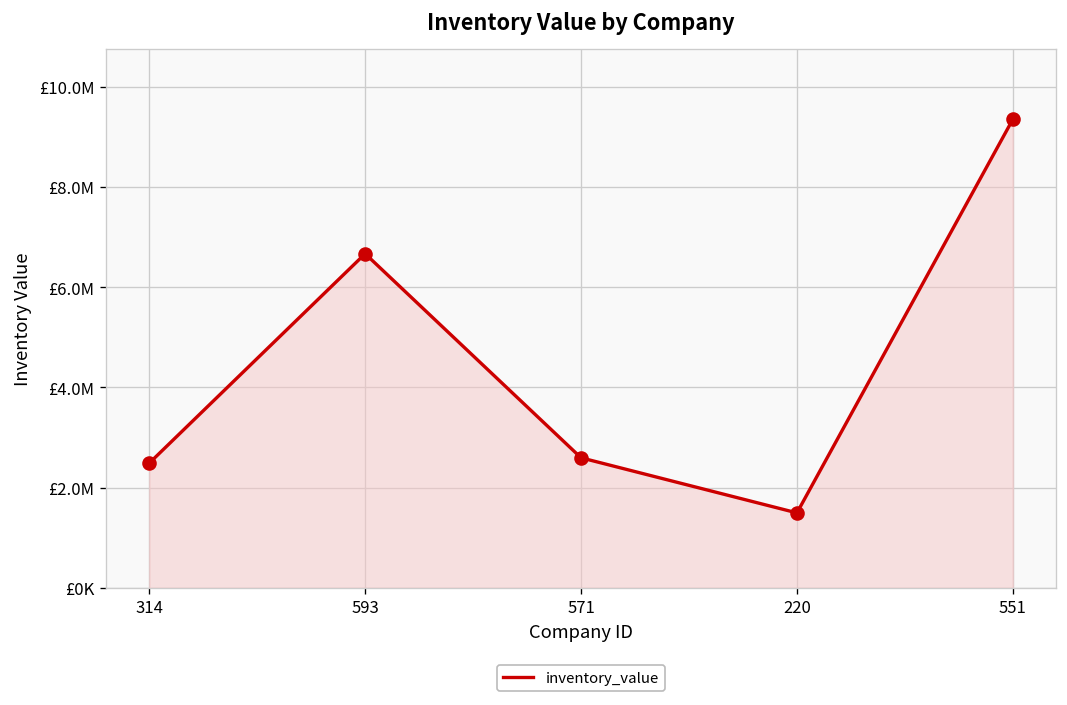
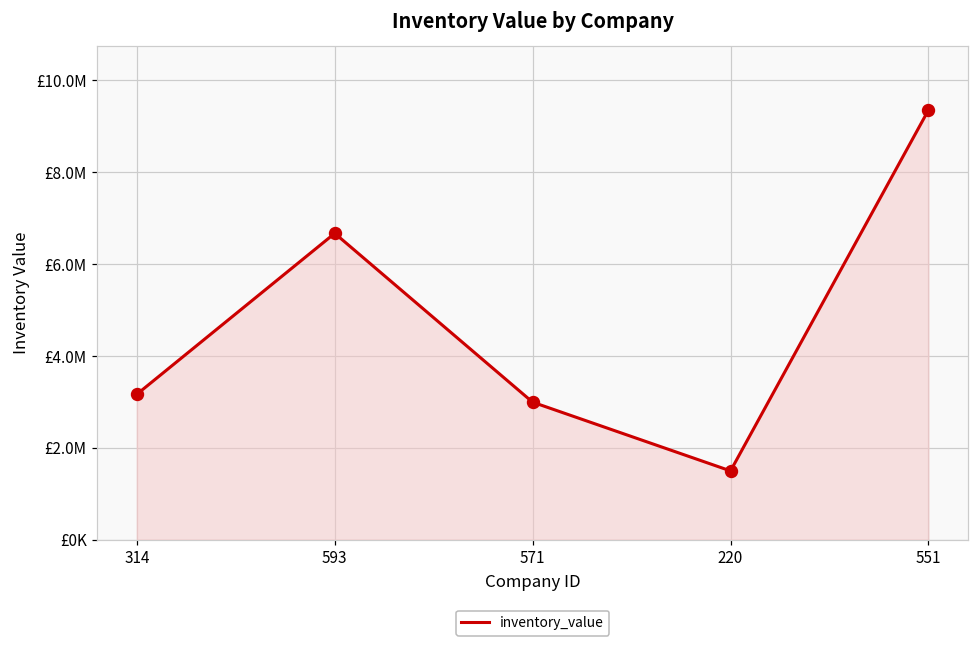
314: £2500000 -> £3200000
571: £2600000 -> £3000000
